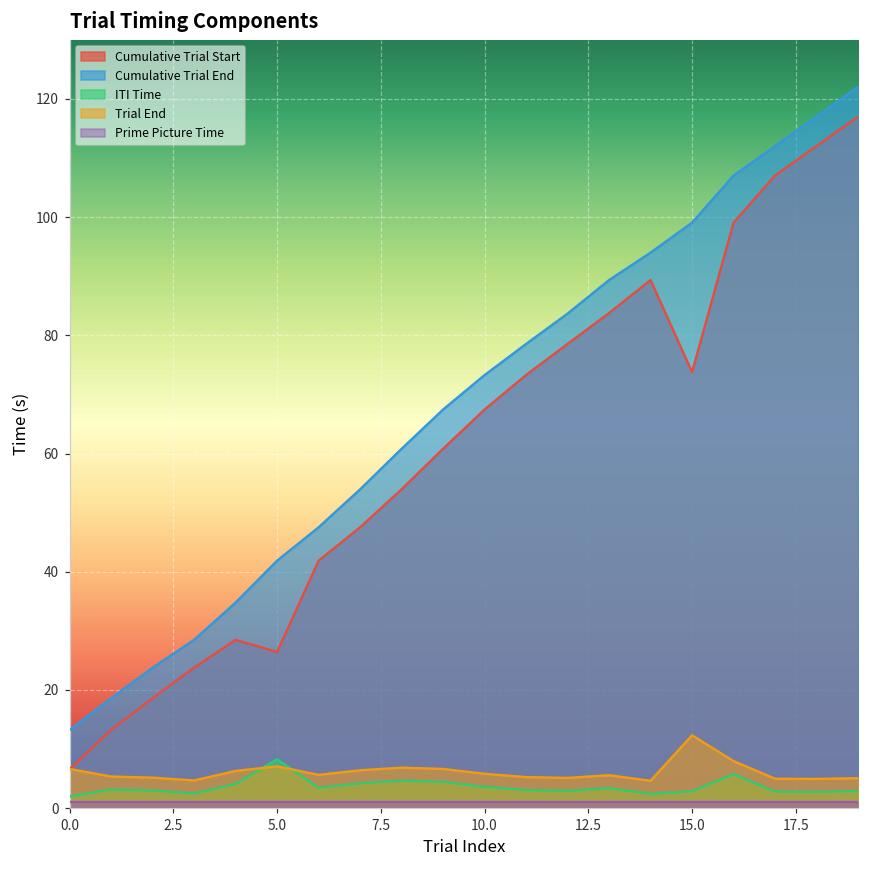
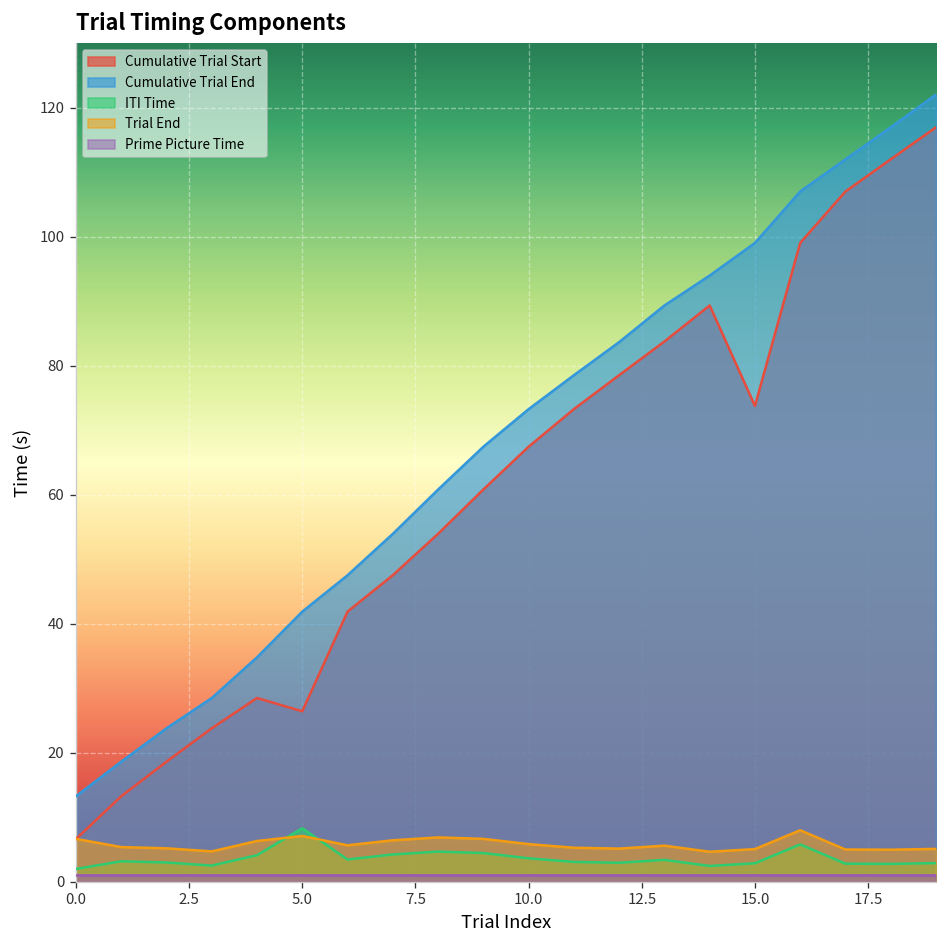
Trial End, 15.0: 12 -> 5
